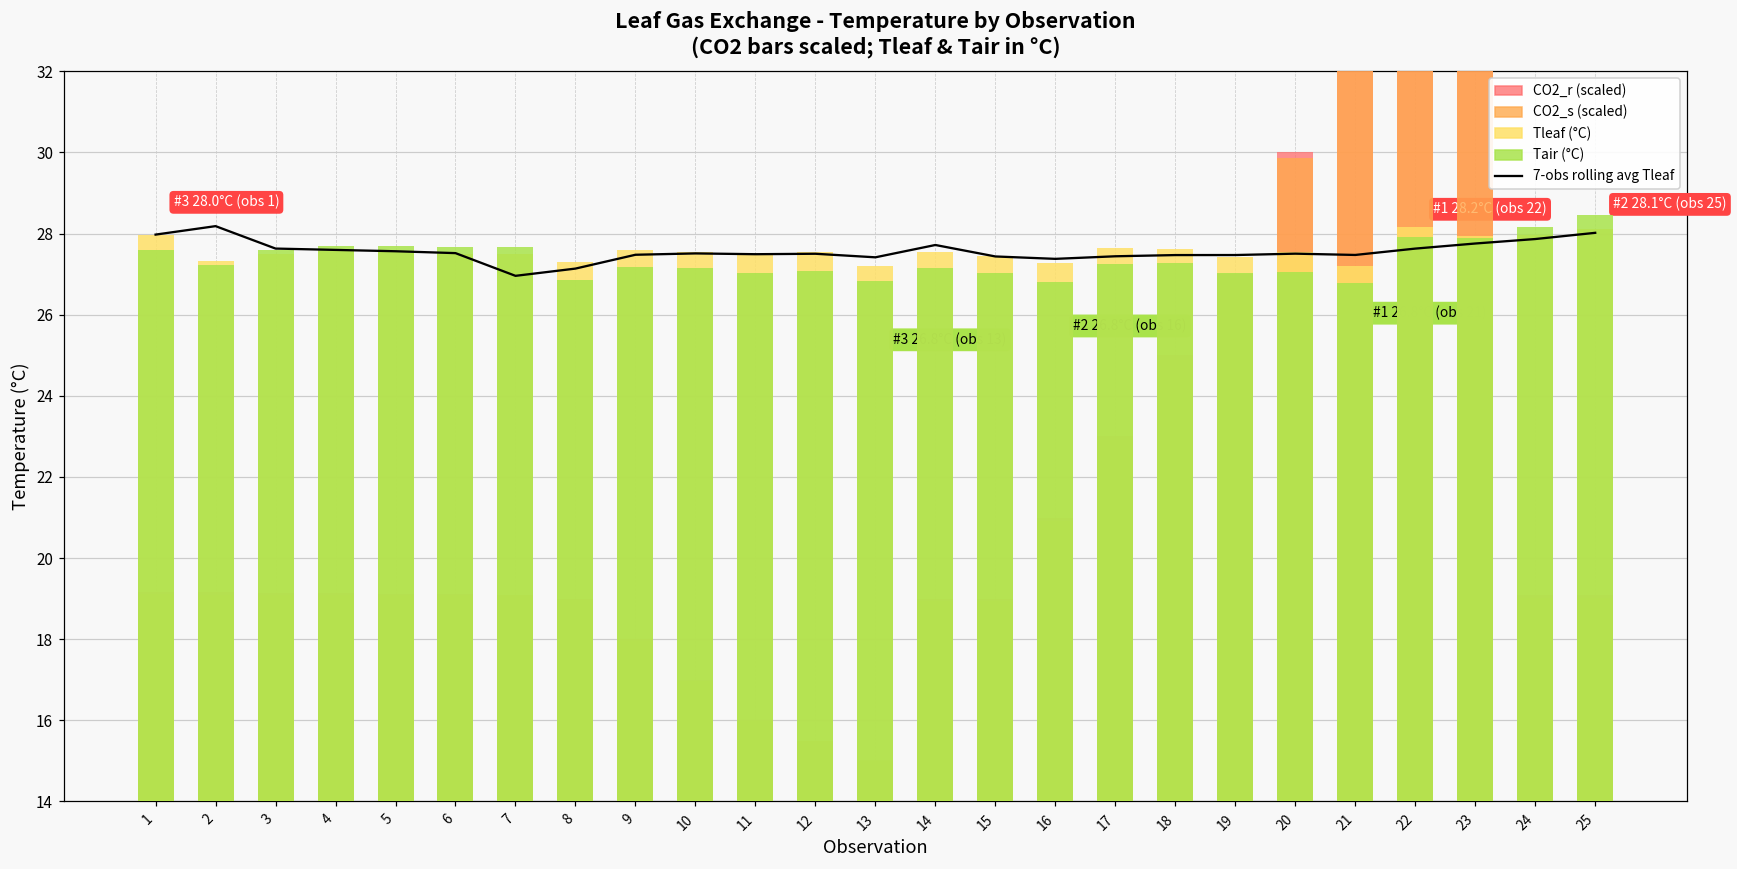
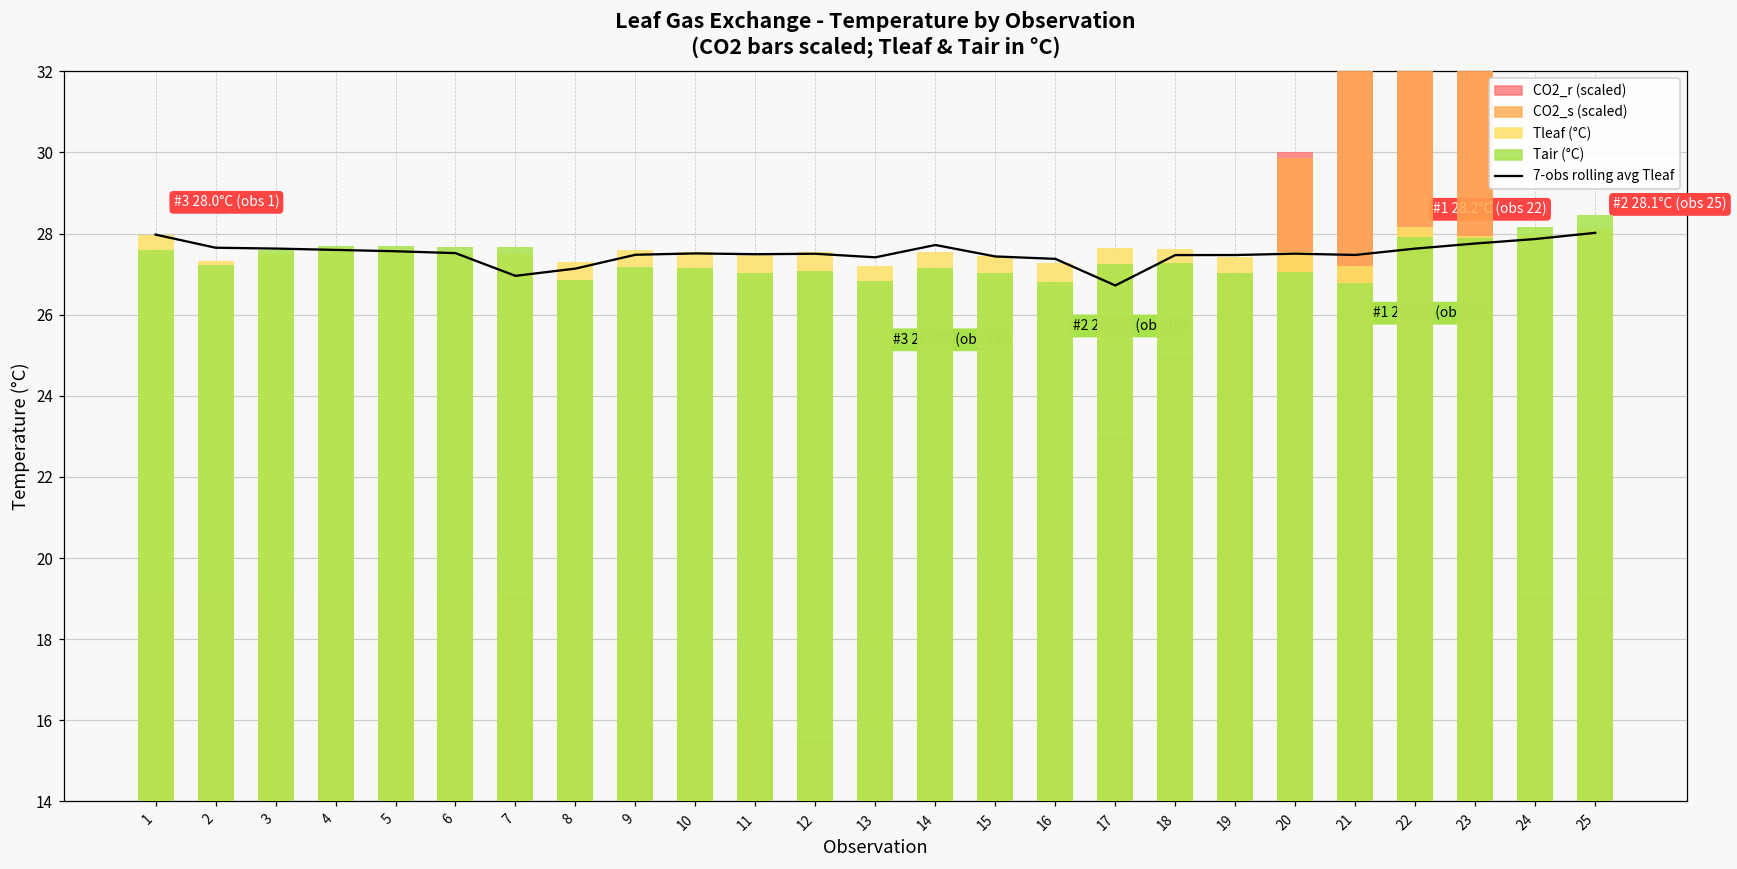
7-obs rolling avg Tleaf, 2: 28.2 -> 27.7
7-obs rolling avg Tleaf, 17: 27.4 -> 26.7
